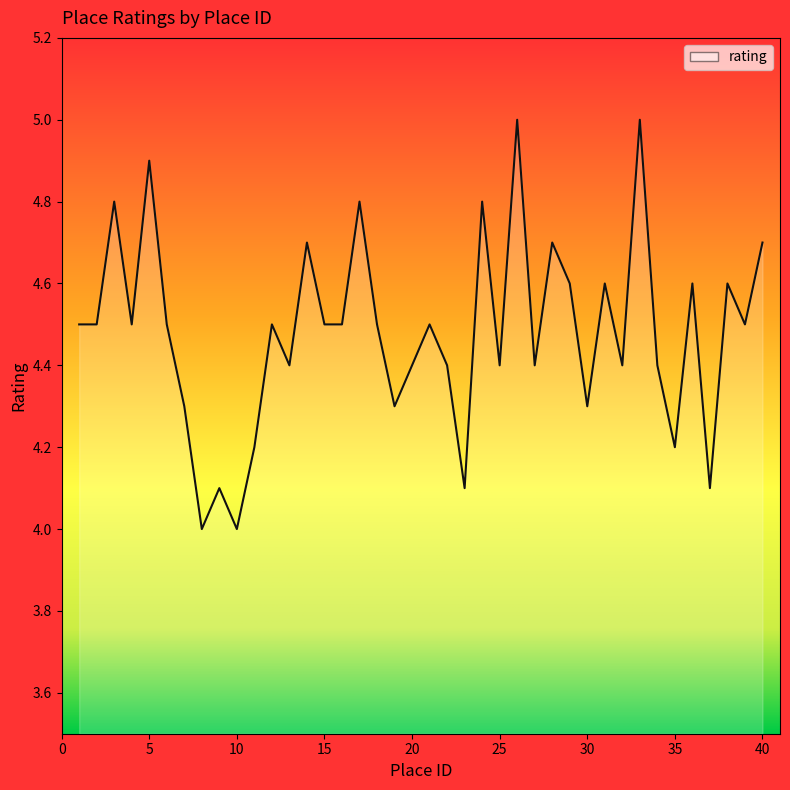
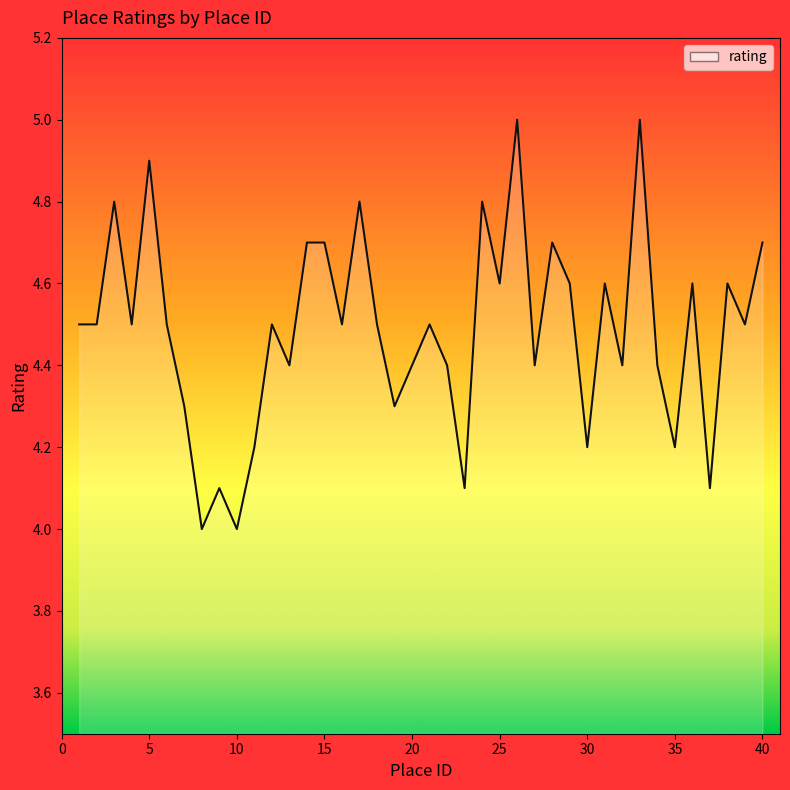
15: 4.5 -> 4.7
25: 4.4 -> 4.6
30: 4.3 -> 4.2
